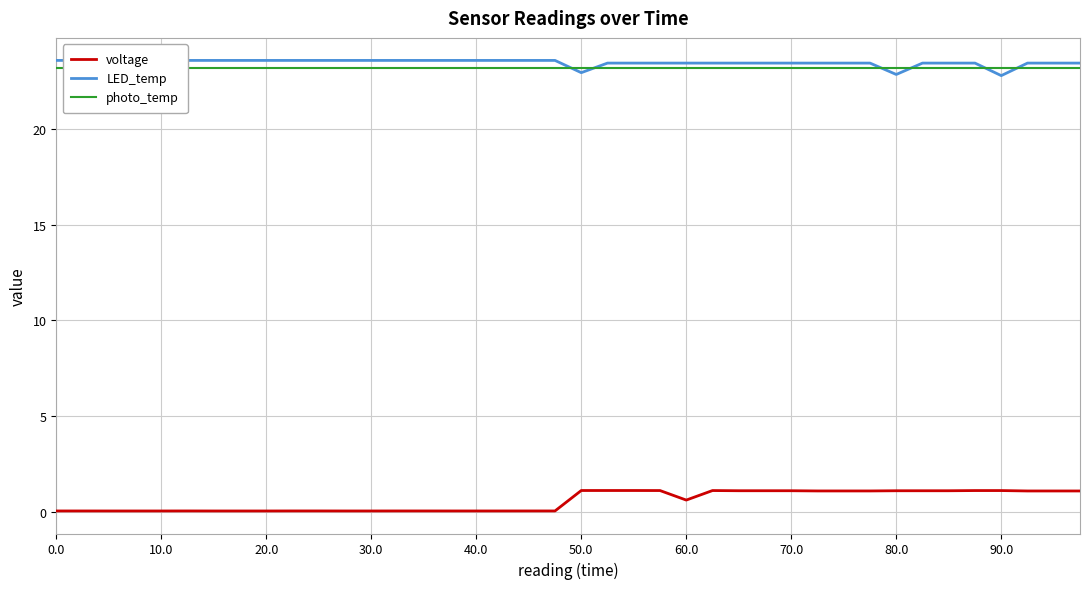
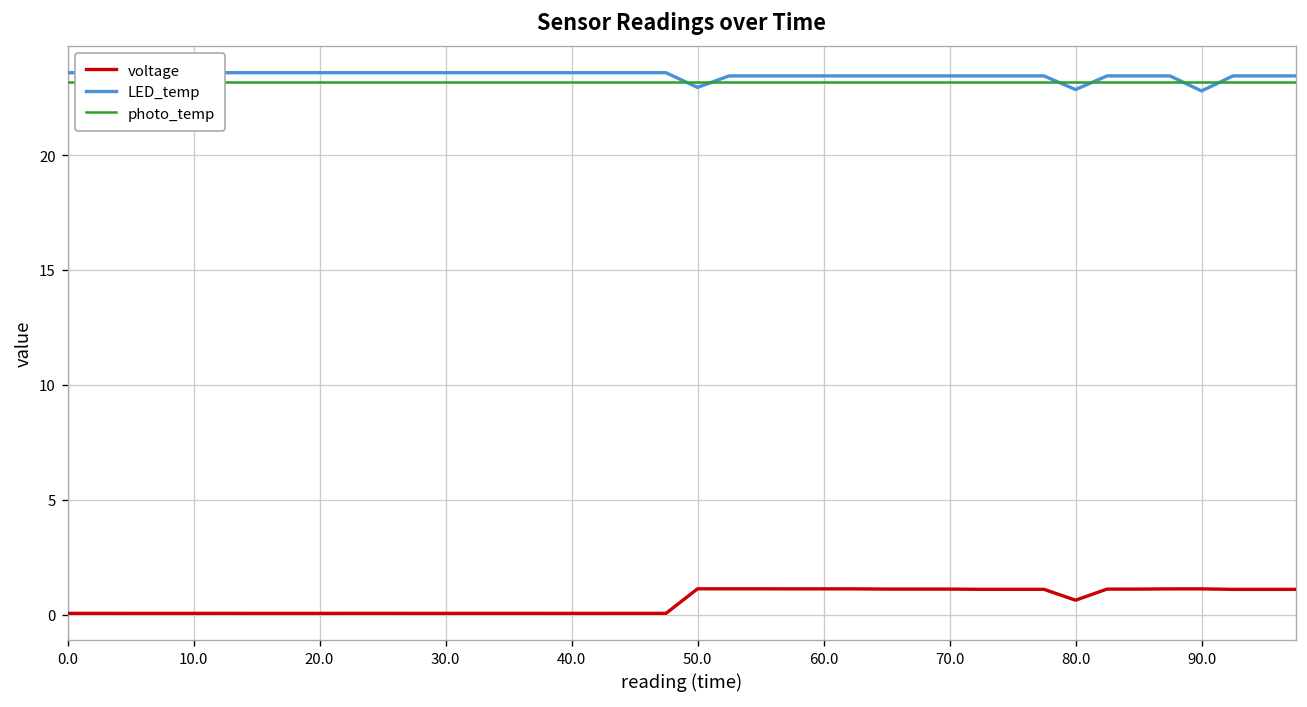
voltage, 60.0: 0.6 -> 1.1
voltage, 80.0: 1.1 -> 0.6
